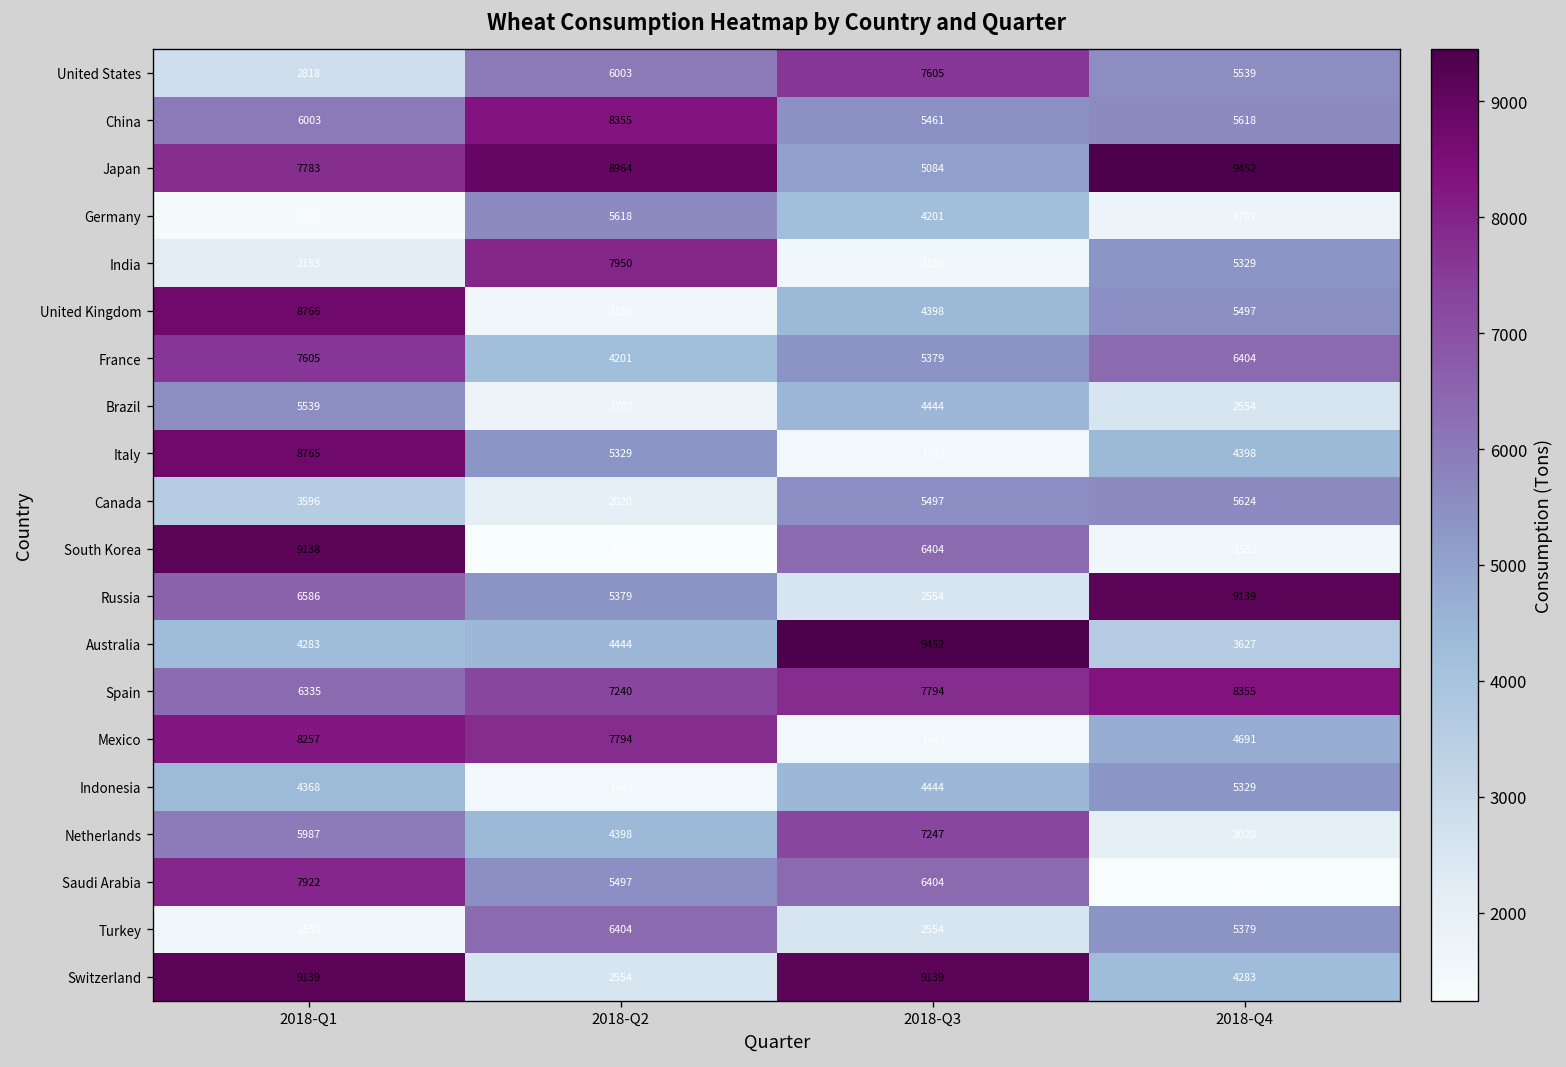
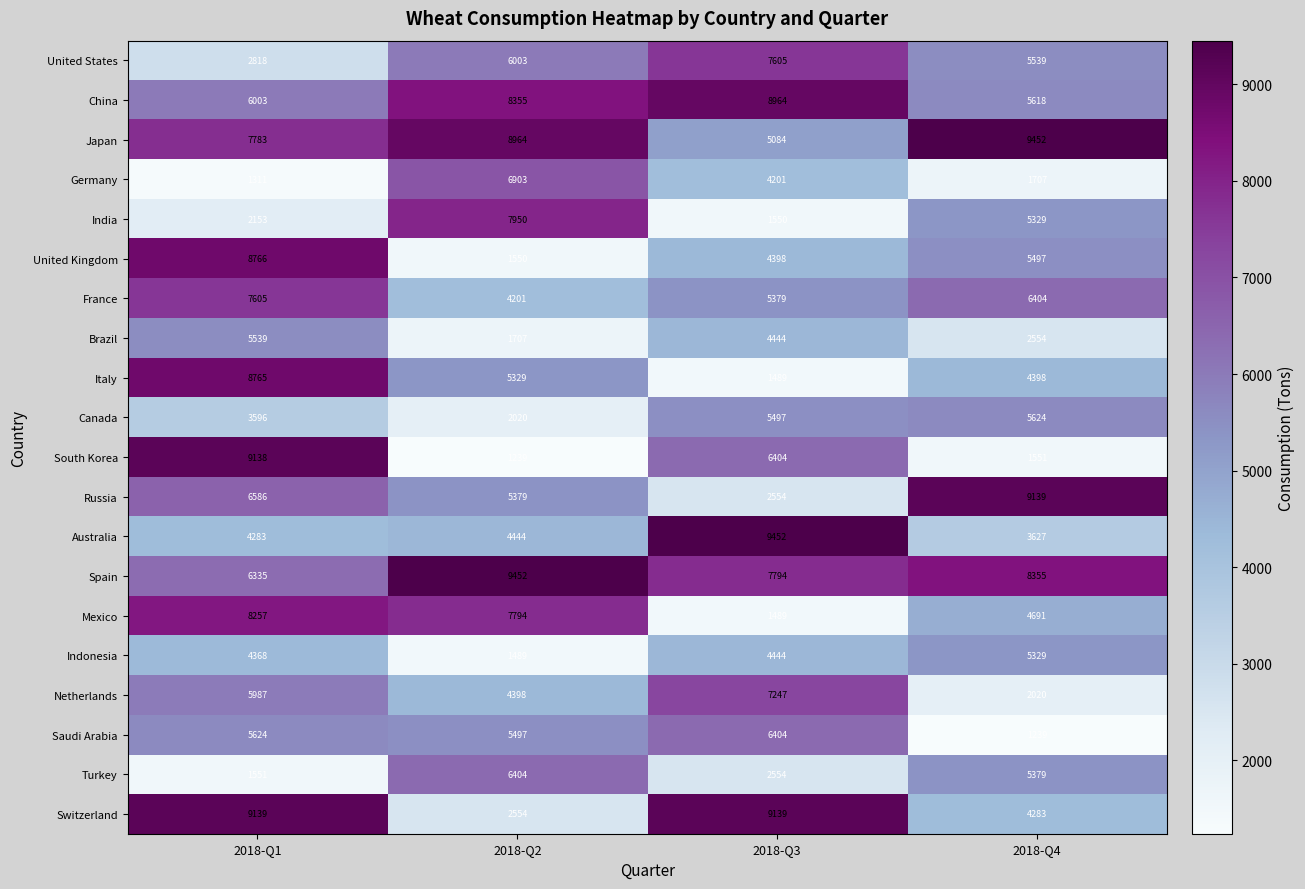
China, 2018-Q3: 5461 -> 8964
Germany, 2018-Q2: 5618 -> 6903
Spain, 2018-Q2: 7240 -> 9452
Saudi Arabia, 2018-Q1: 7922 -> 5624
